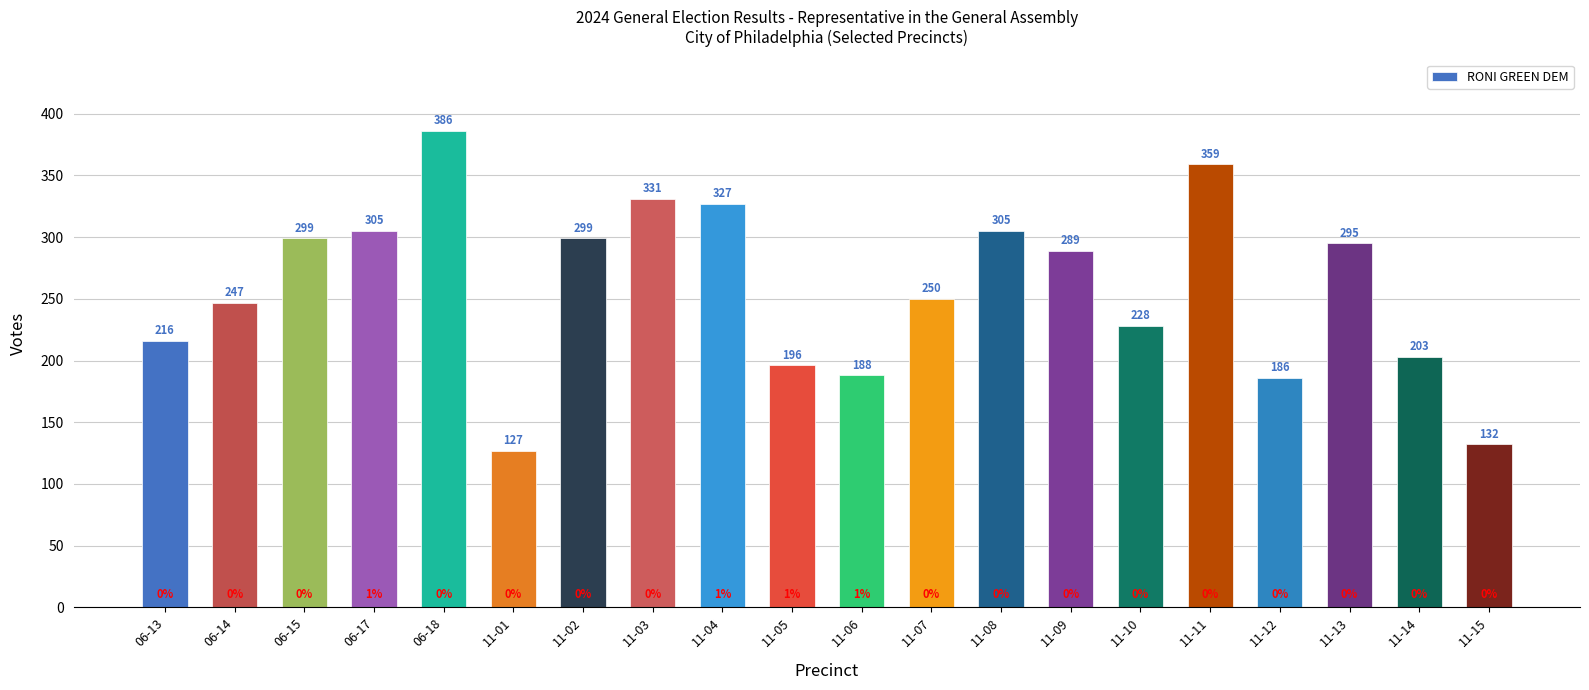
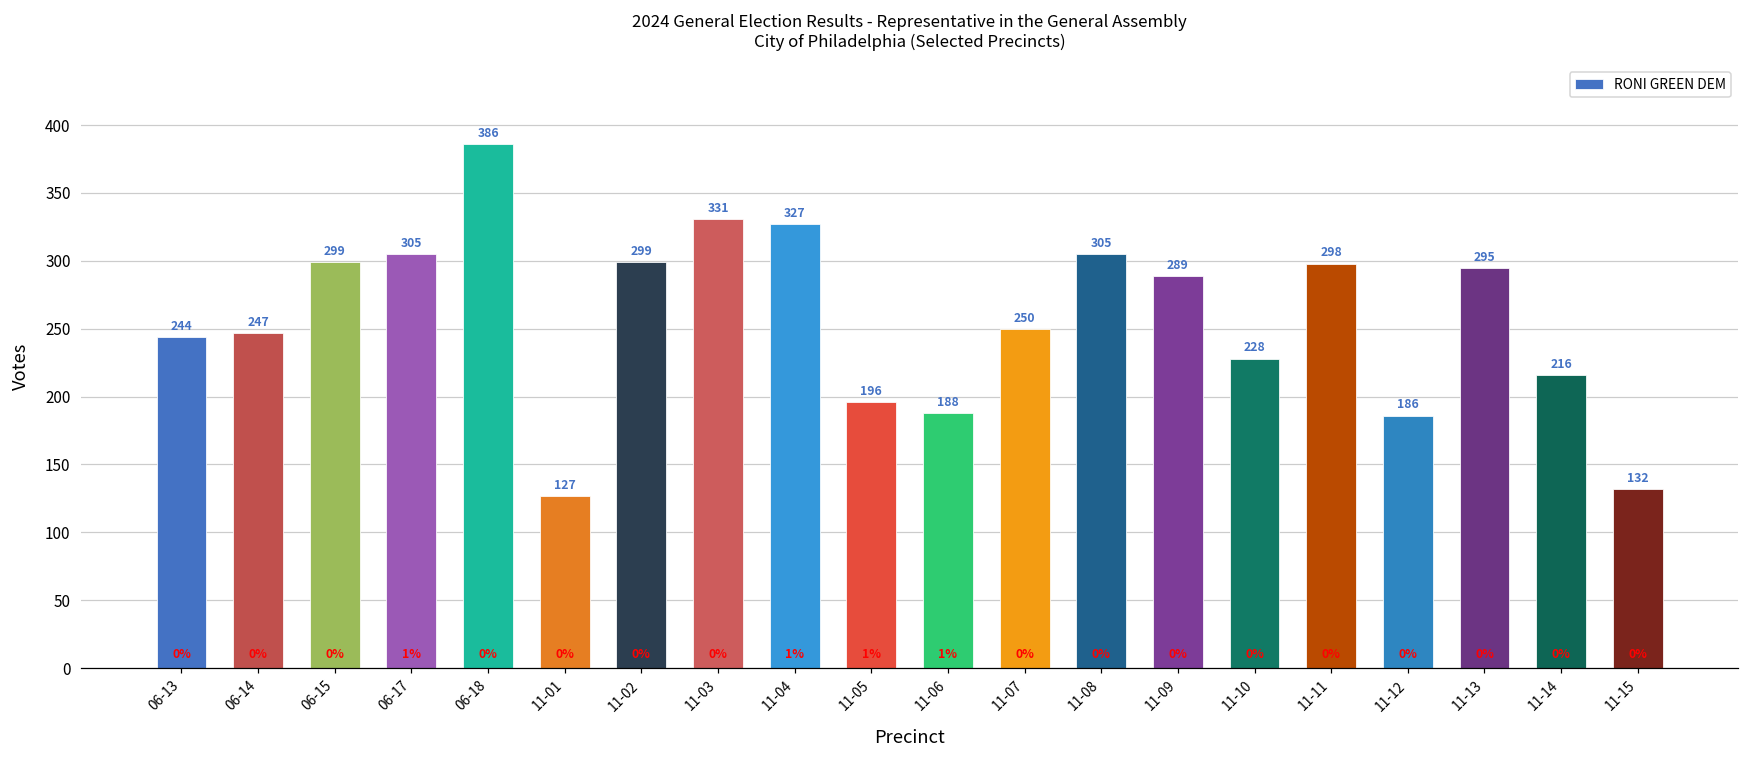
06-13: 216 -> 244
11-11: 359 -> 298
11-14: 203 -> 216
